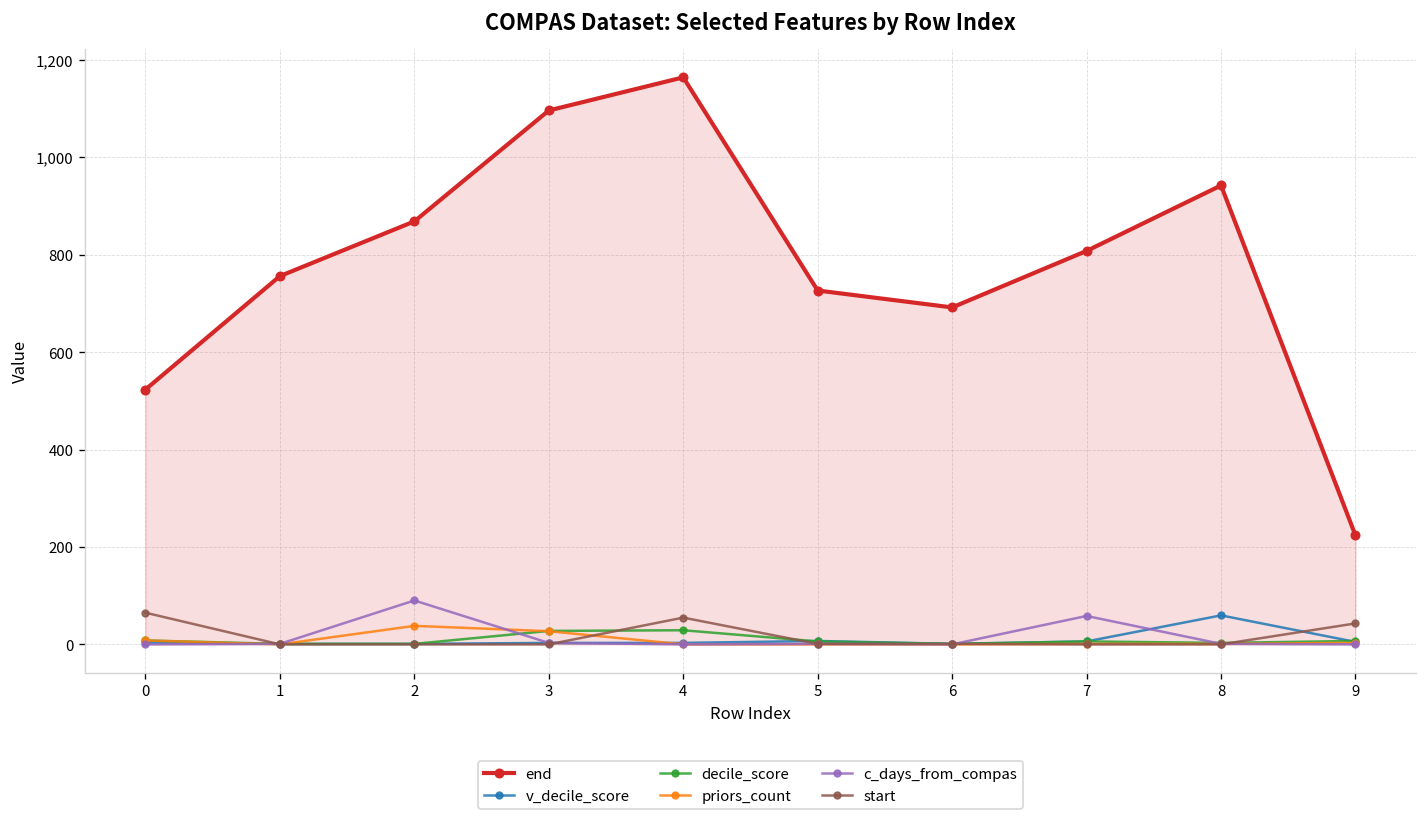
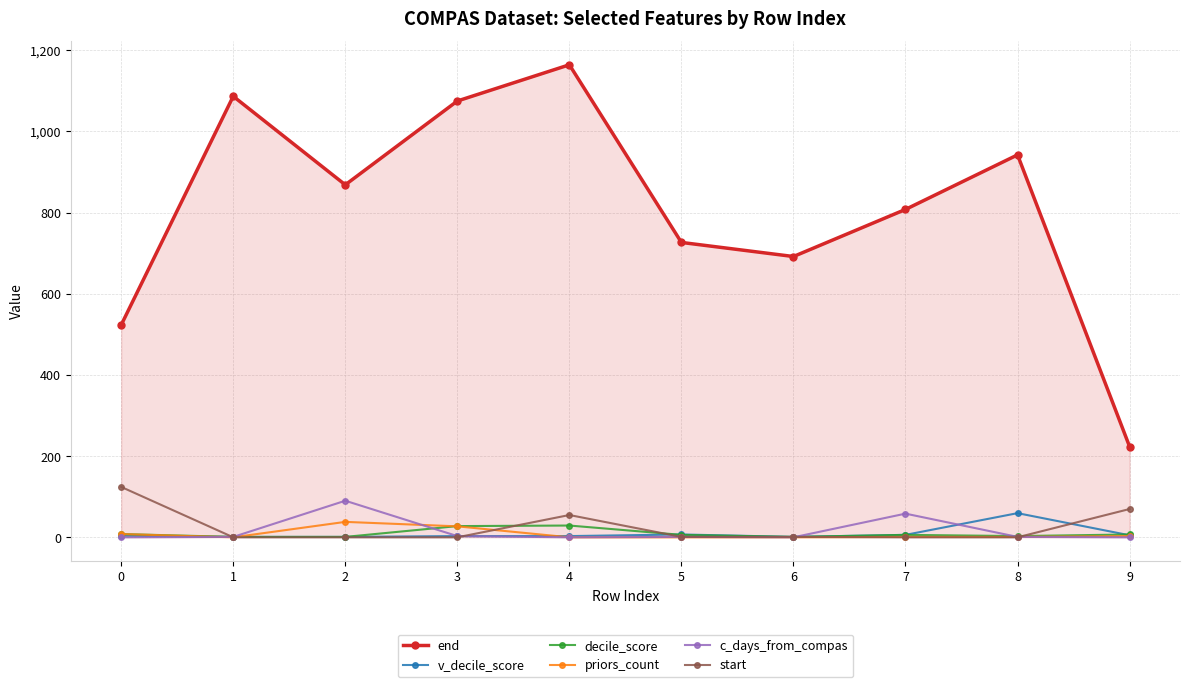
start, 0: 70 -> 120
end, 1: 760 -> 1,090
end, 3: 1,100 -> 1,070
start, 9: 40 -> 70
